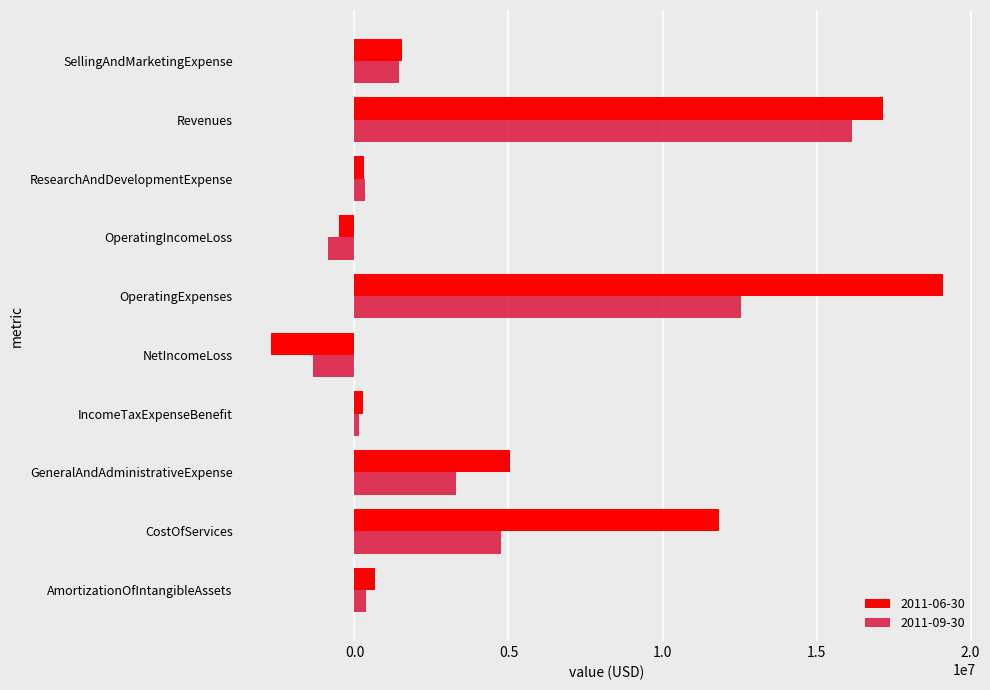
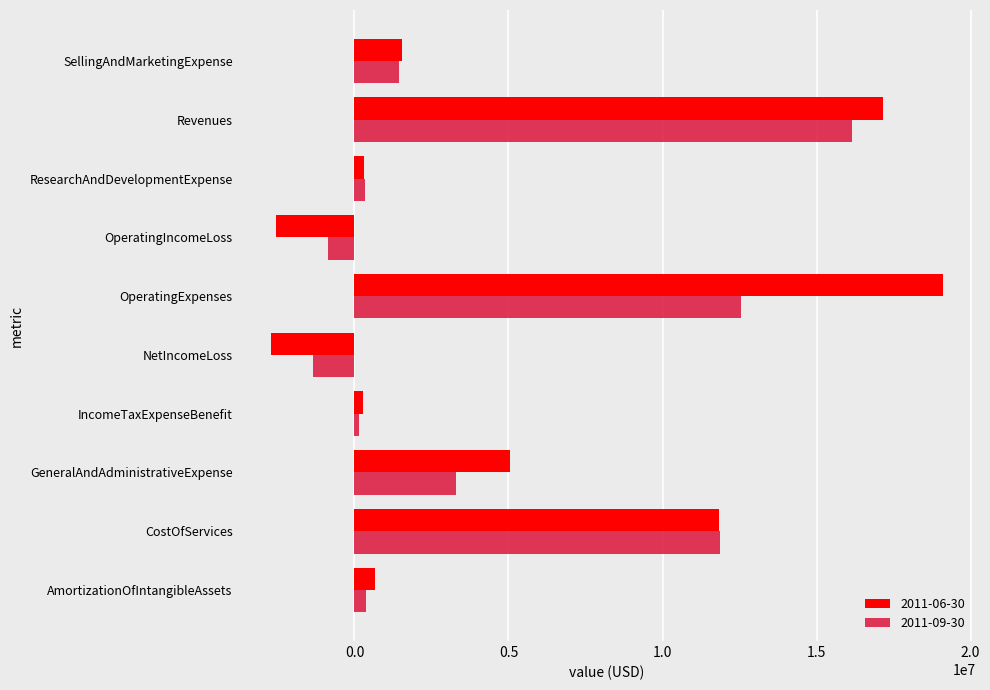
2011-06-30, OperatingIncomeLoss: -500000 -> -2600000
2011-09-30, CostOfServices: 4800000 -> 11900000
